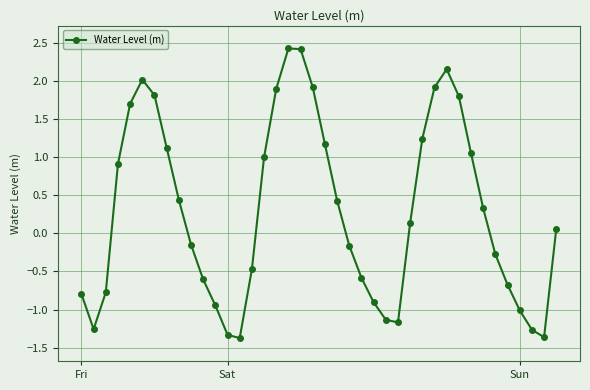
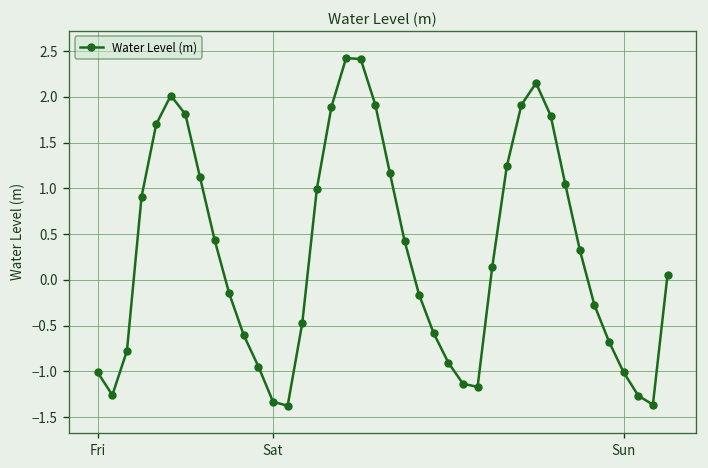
Fri: -0.8 -> -1.0
